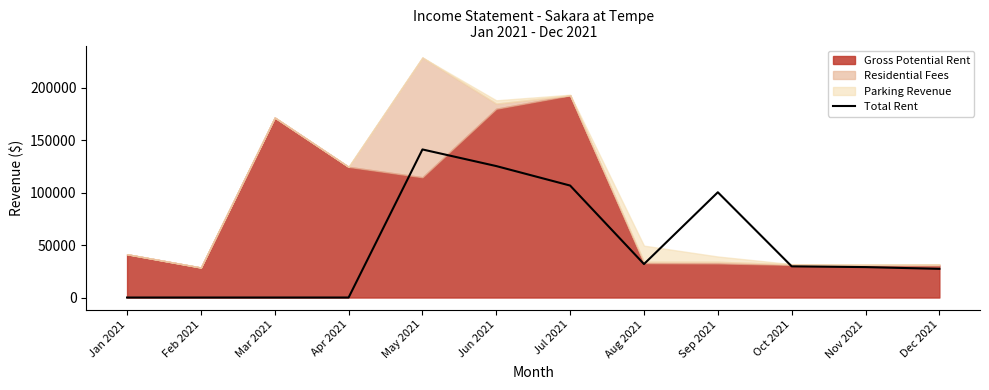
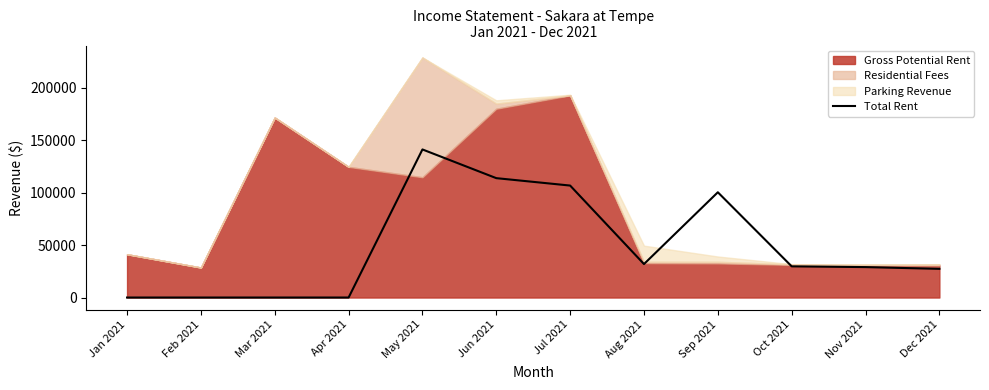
Total Rent, Jun 2021: 125000 -> 114000
